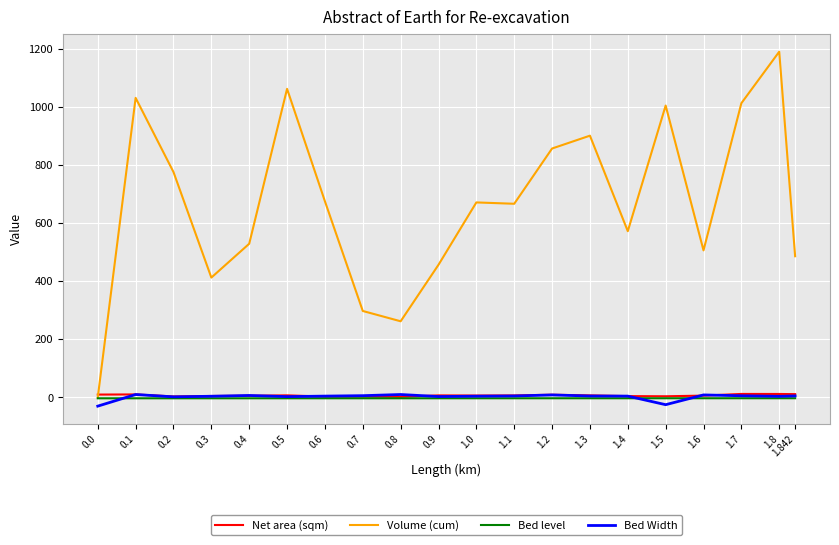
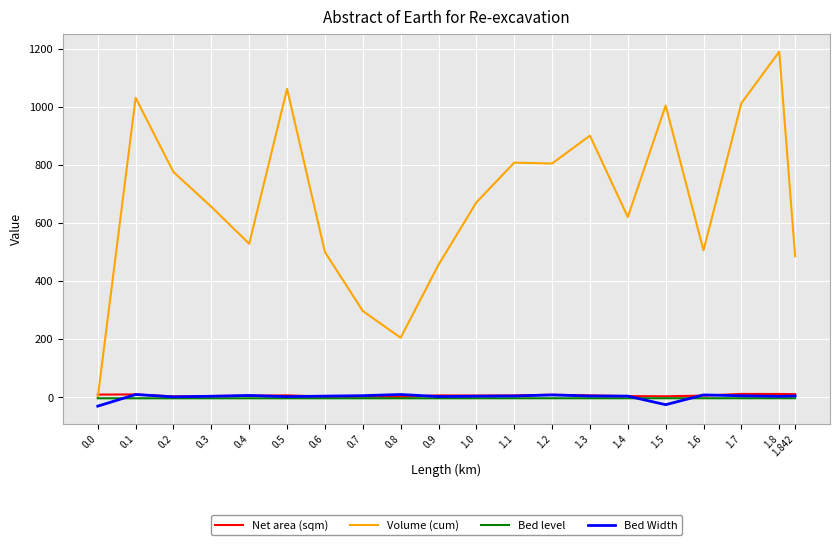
Volume (cum), 0.3: 410 -> 660
Volume (cum), 0.6: 680 -> 500
Volume (cum), 0.8: 260 -> 210
Volume (cum), 1.1: 670 -> 810
Volume (cum), 1.2: 860 -> 810
Volume (cum), 1.4: 570 -> 620
